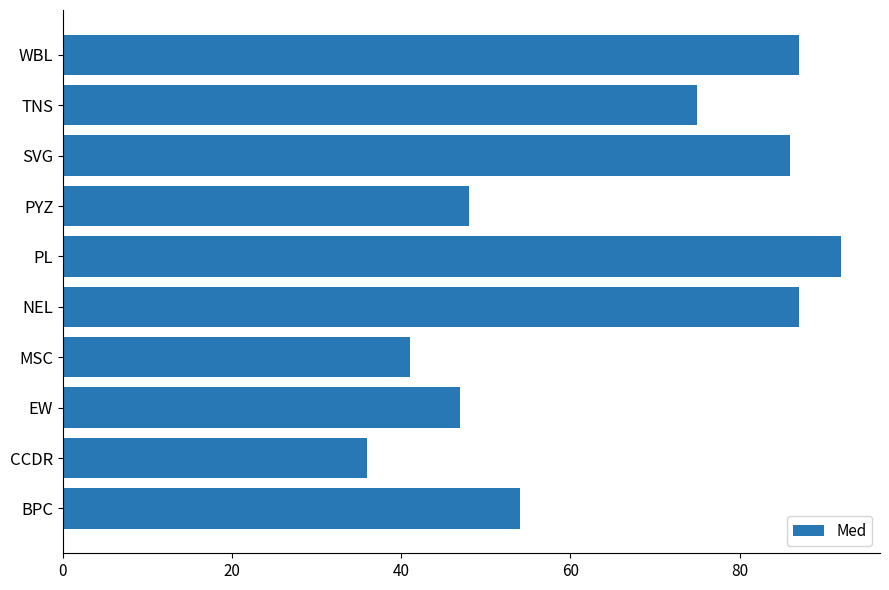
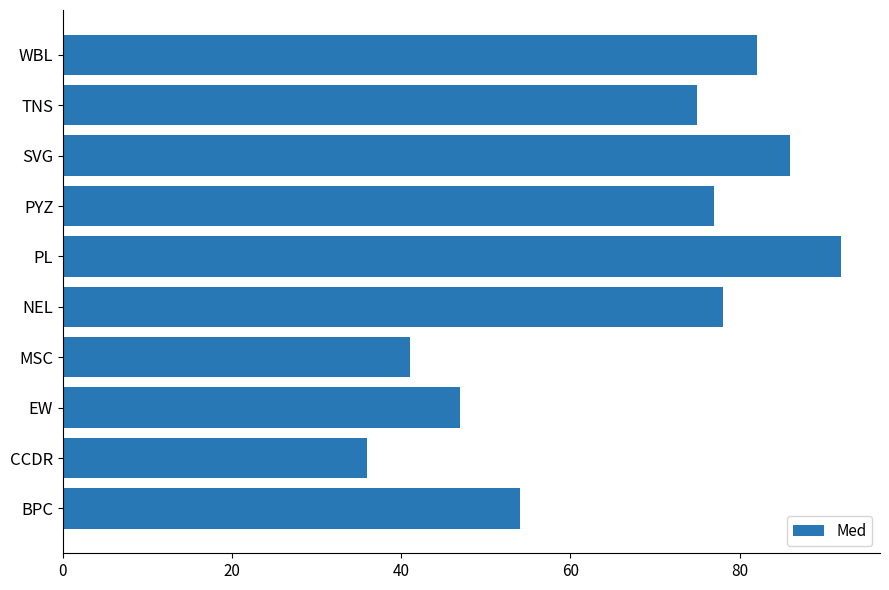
WBL: 87 -> 82
PYZ: 48 -> 77
NEL: 87 -> 78
